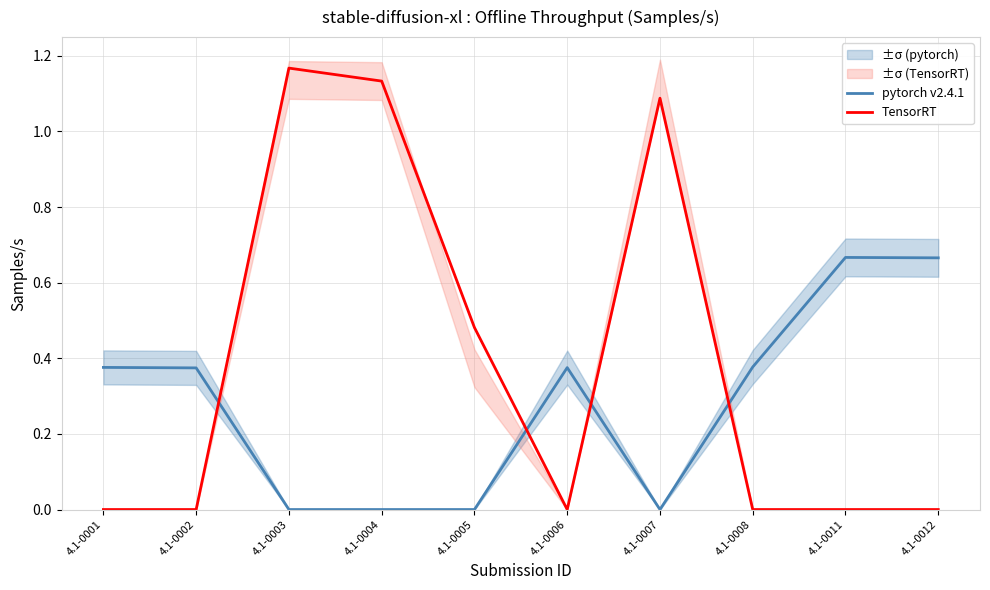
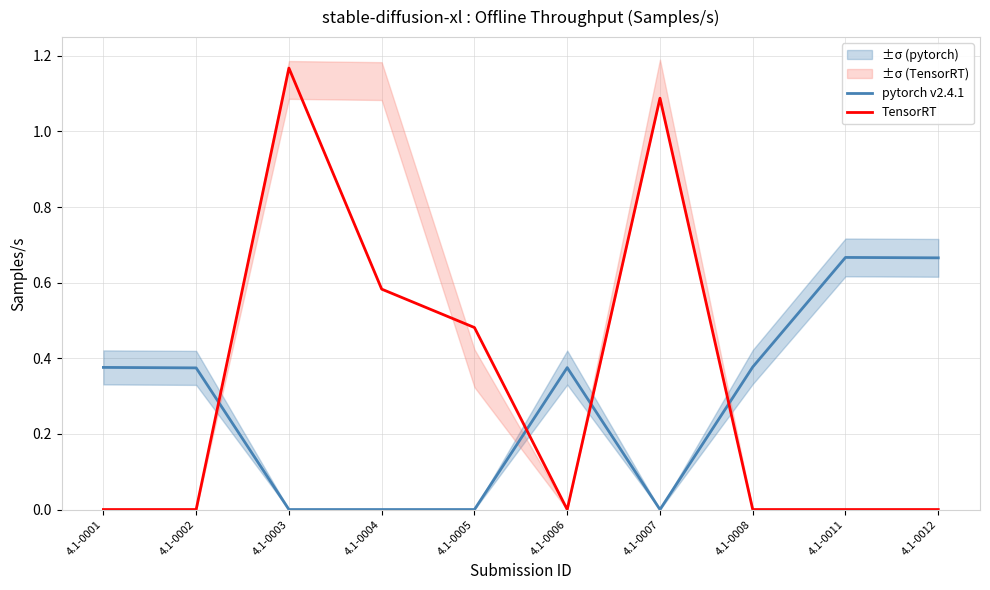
TensorRT, 4.1-0004: 1.13 -> 0.58
